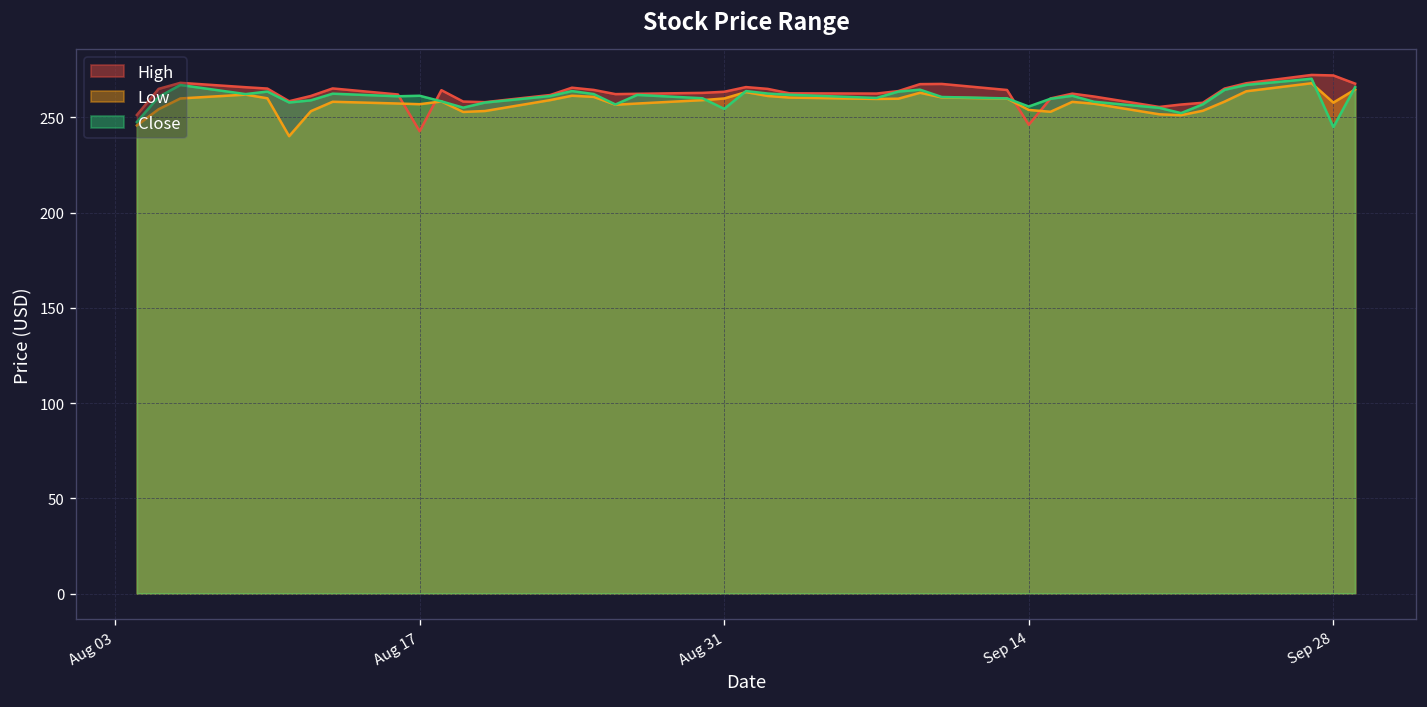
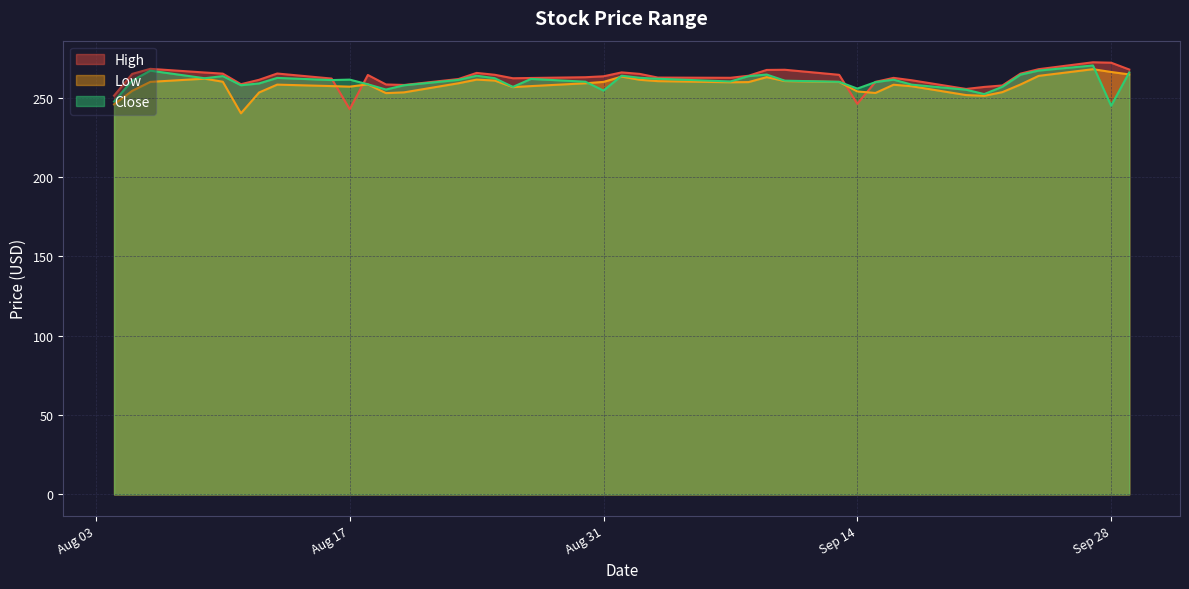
Low, Sep 28: 258 -> 266
